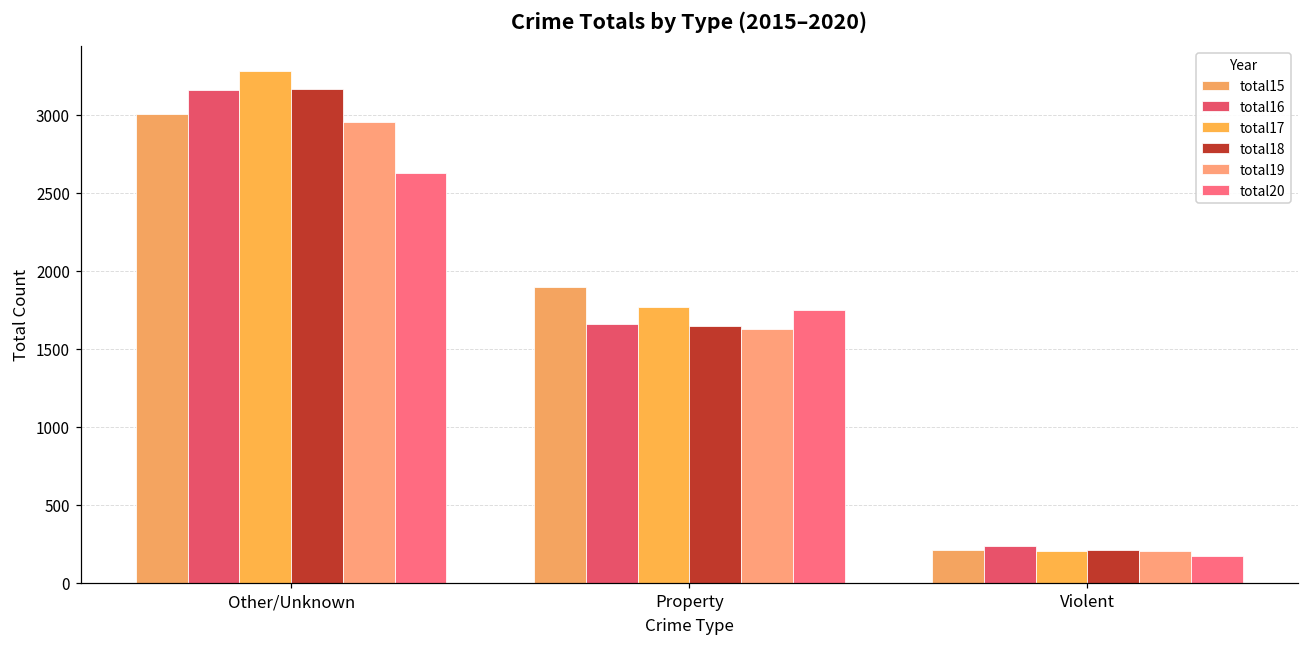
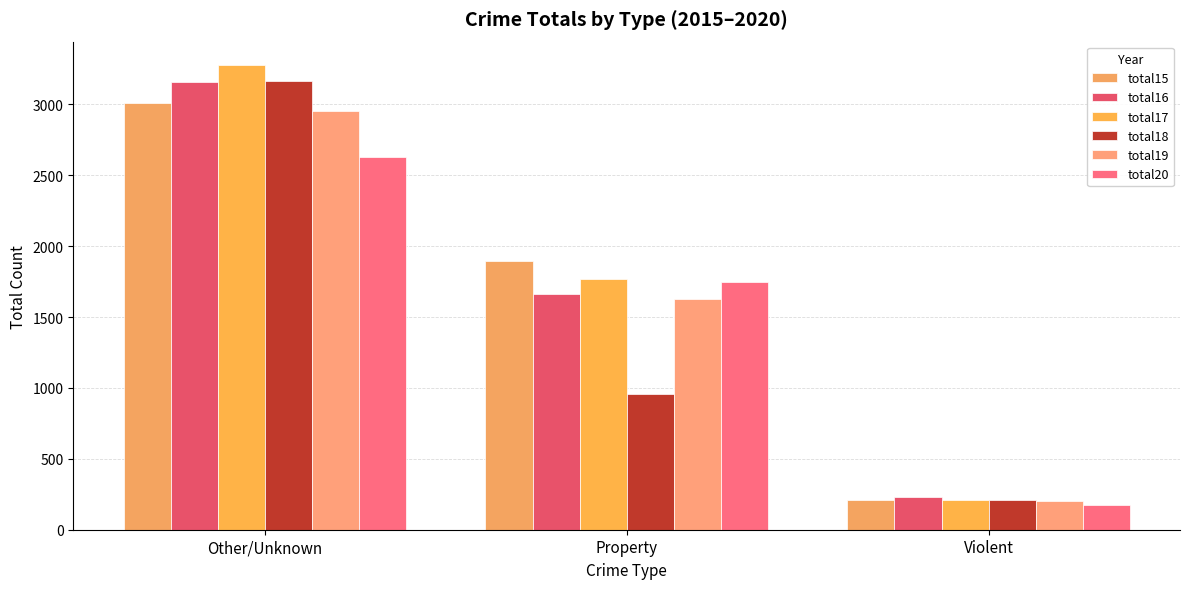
total18, Property: 1650 -> 960
